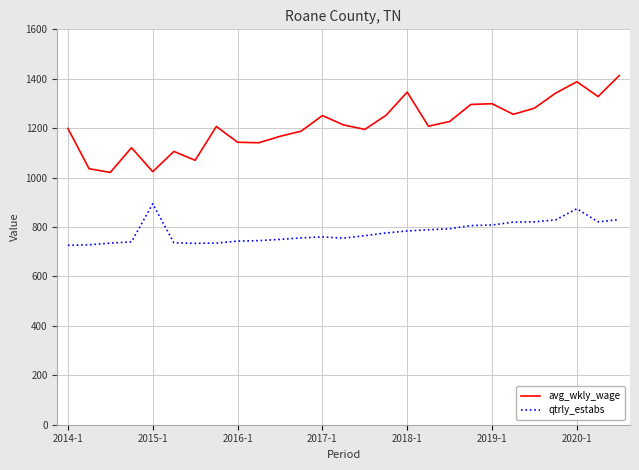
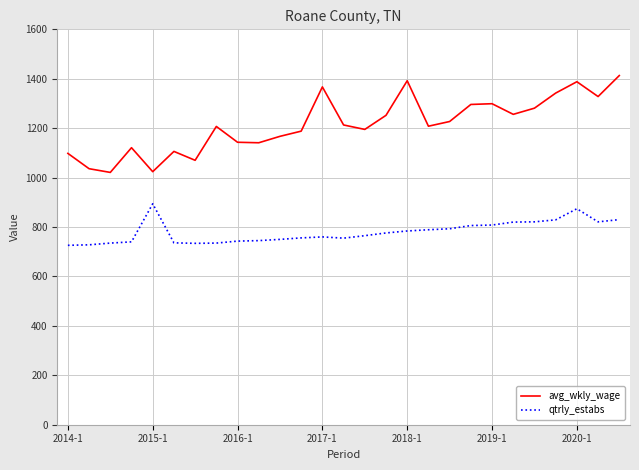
avg_wkly_wage, 2014-1: 1200 -> 1100
avg_wkly_wage, 2017-1: 1250 -> 1370
avg_wkly_wage, 2018-1: 1350 -> 1390
